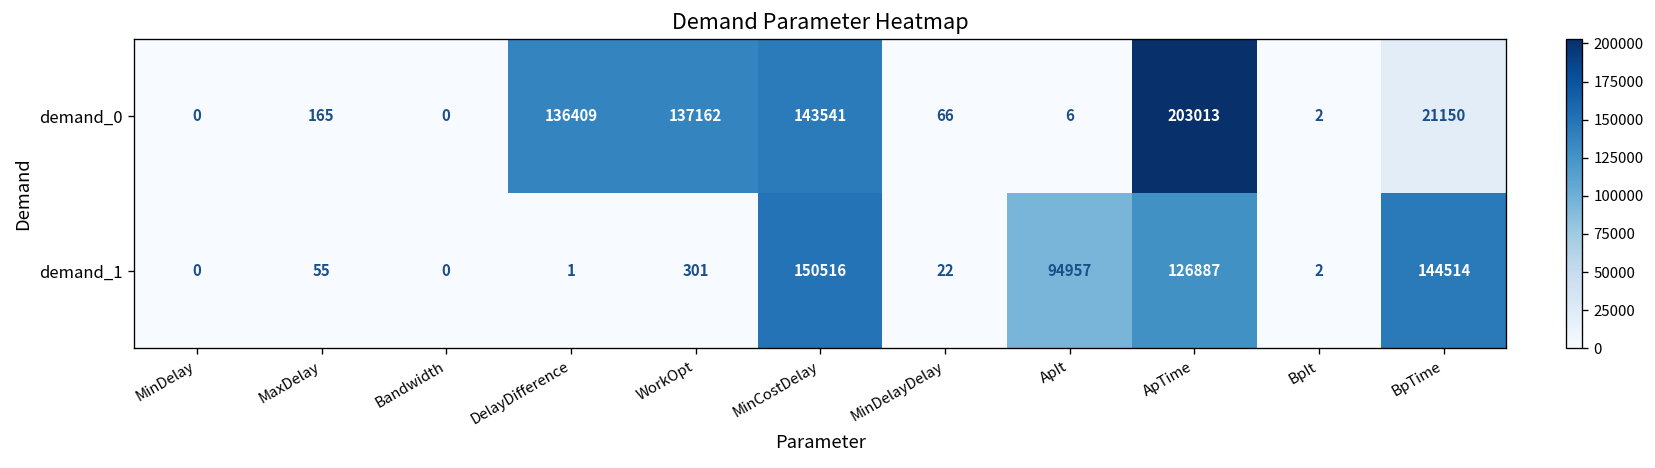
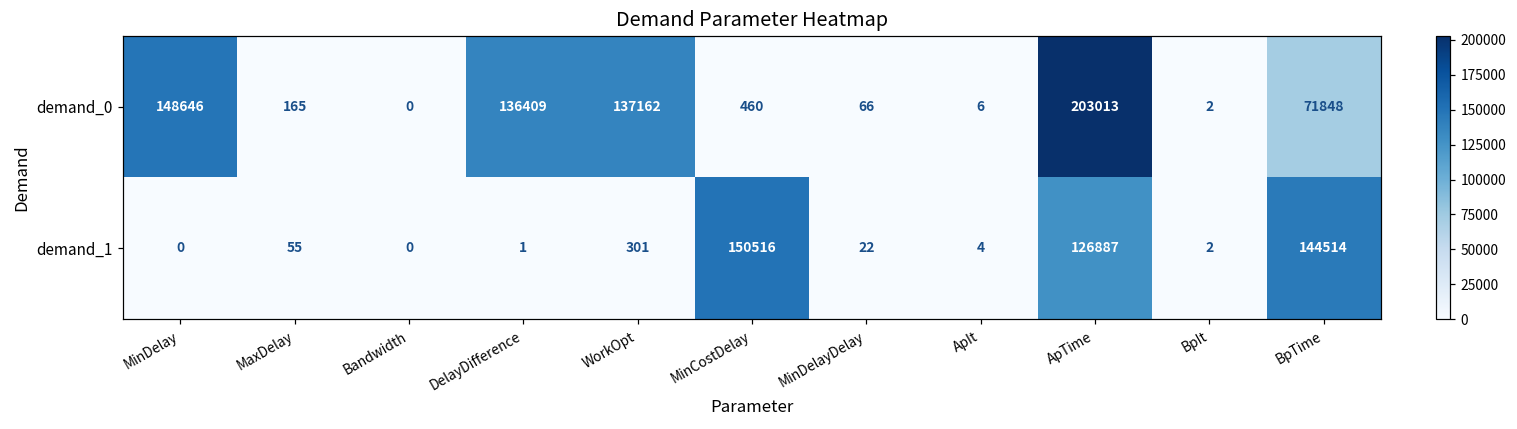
demand_0, MinDelay: 0 -> 148646
demand_0, MinCostDelay: 143541 -> 460
demand_0, BpTime: 21150 -> 71848
demand_1, ApIt: 94957 -> 4
